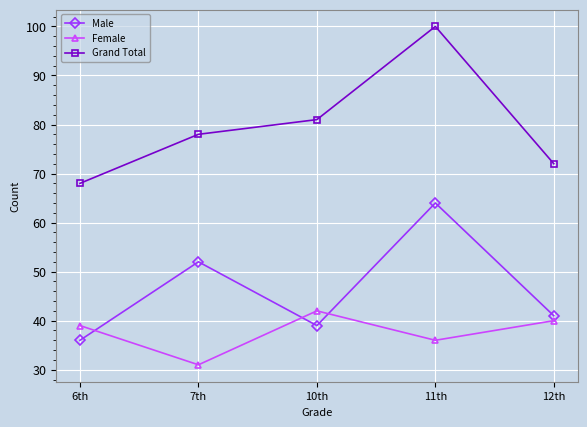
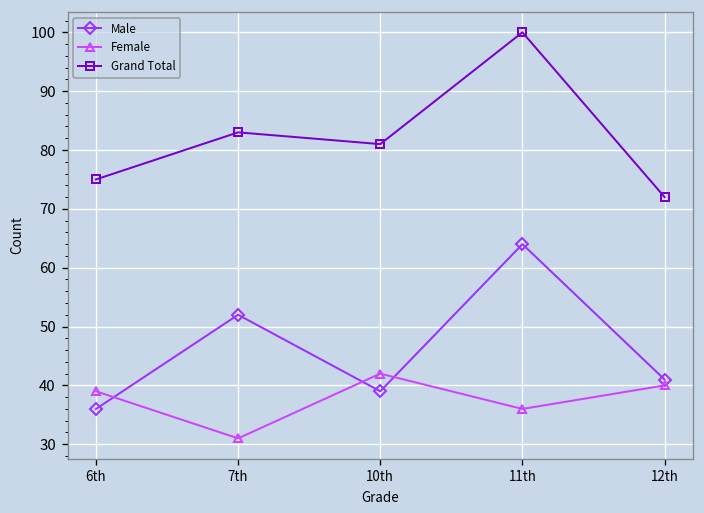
Grand Total, 6th: 68 -> 75
Grand Total, 7th: 78 -> 83
